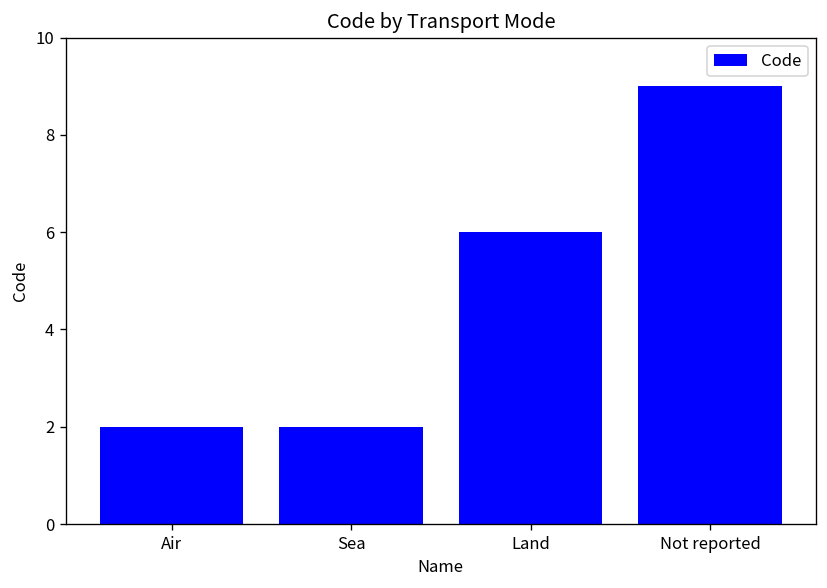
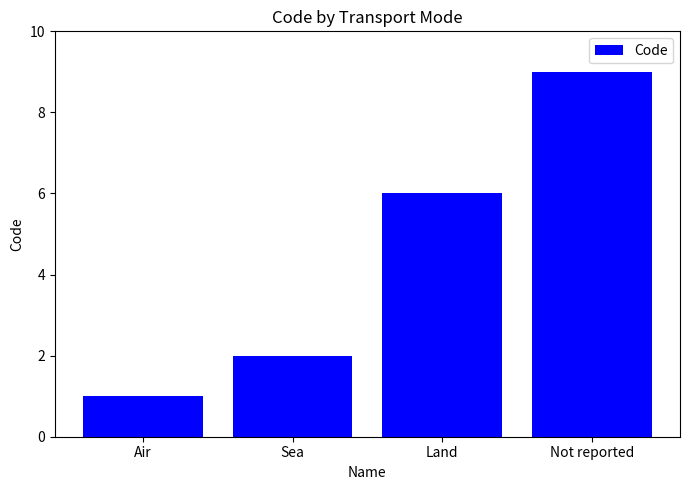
Air: 2 -> 1
